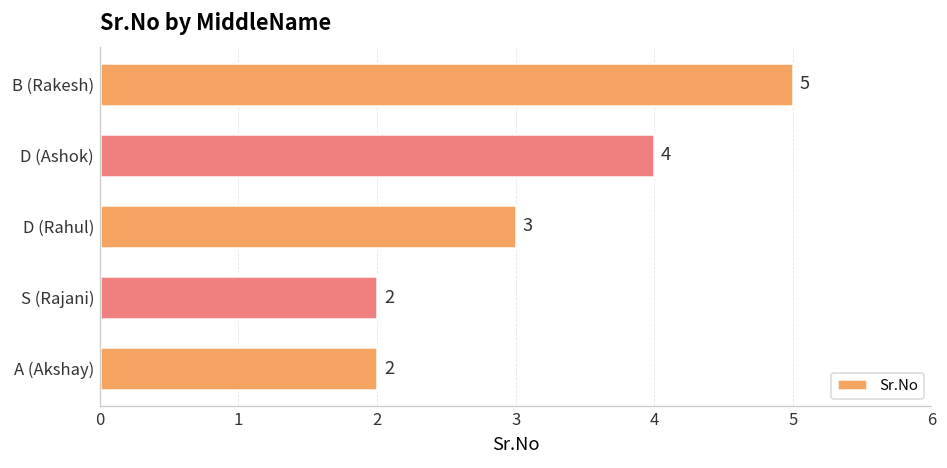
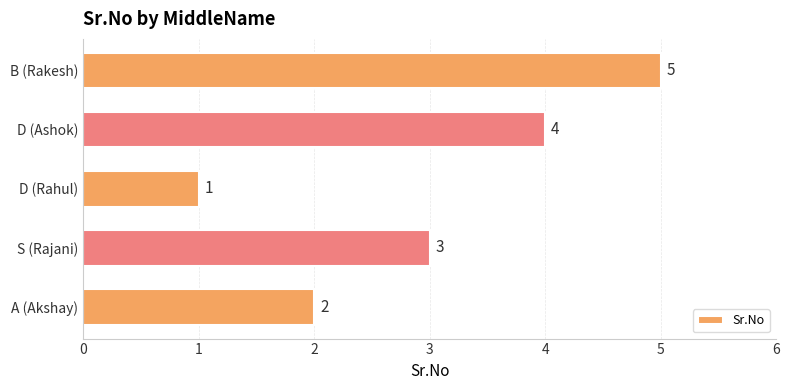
D (Rahul): 3 -> 1
S (Rajani): 2 -> 3
